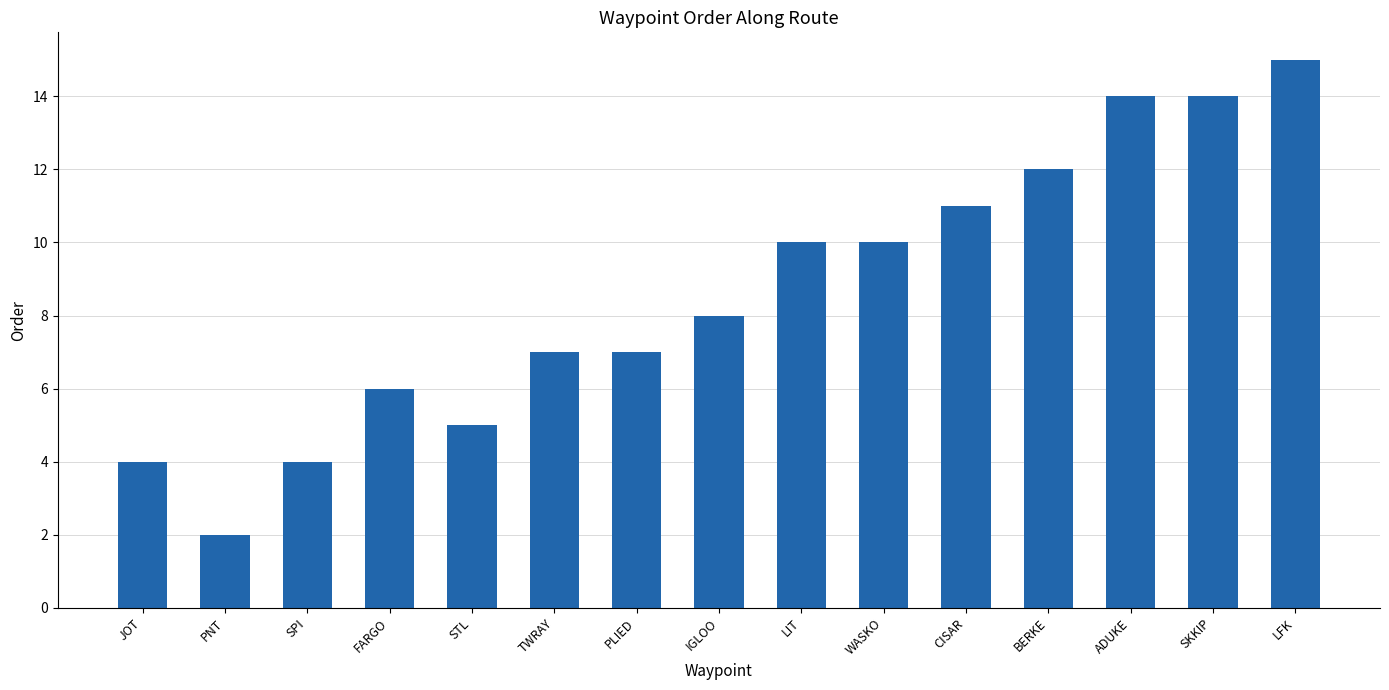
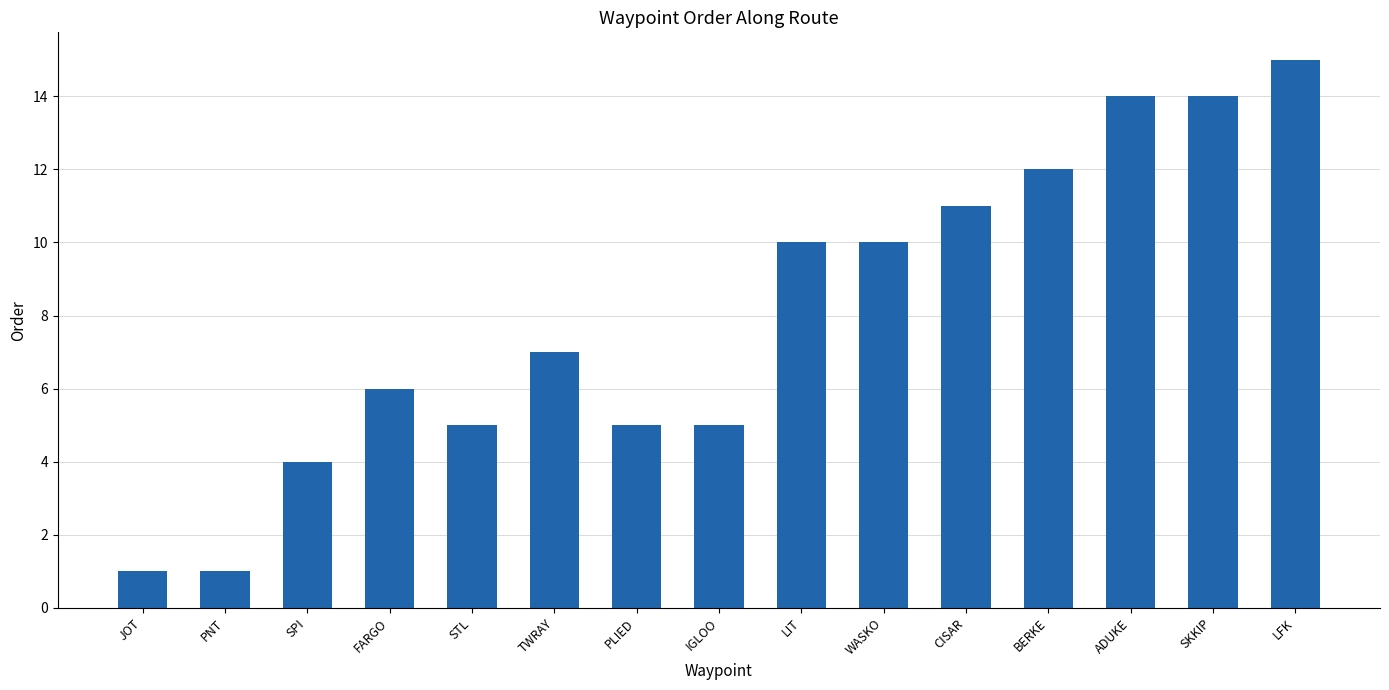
JOT: 4 -> 1
PNT: 2 -> 1
PLIED: 7 -> 5
IGLOO: 8 -> 5
